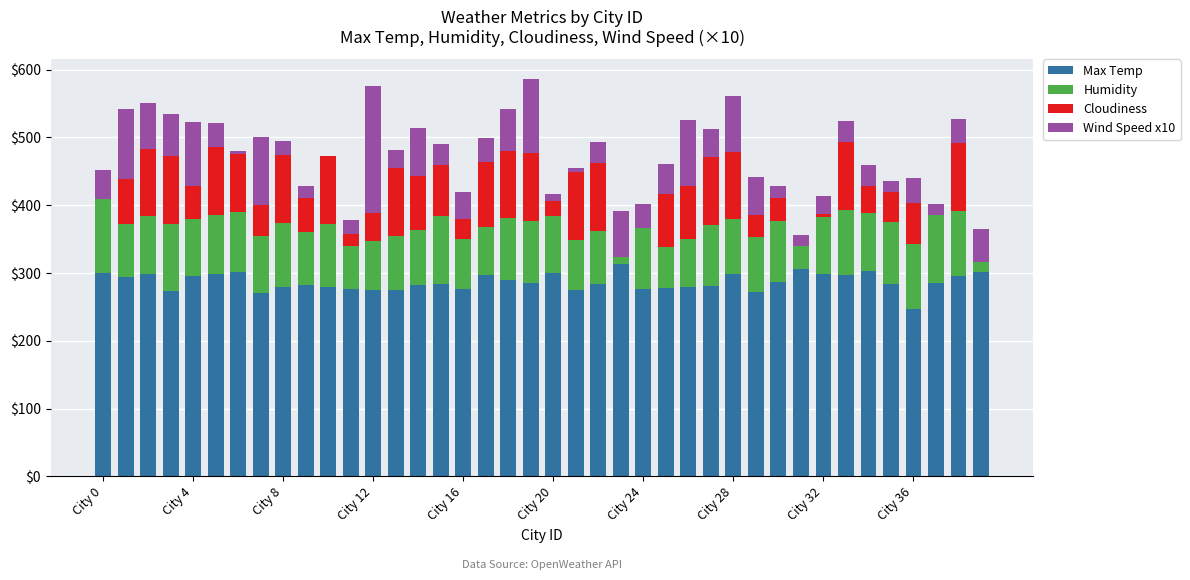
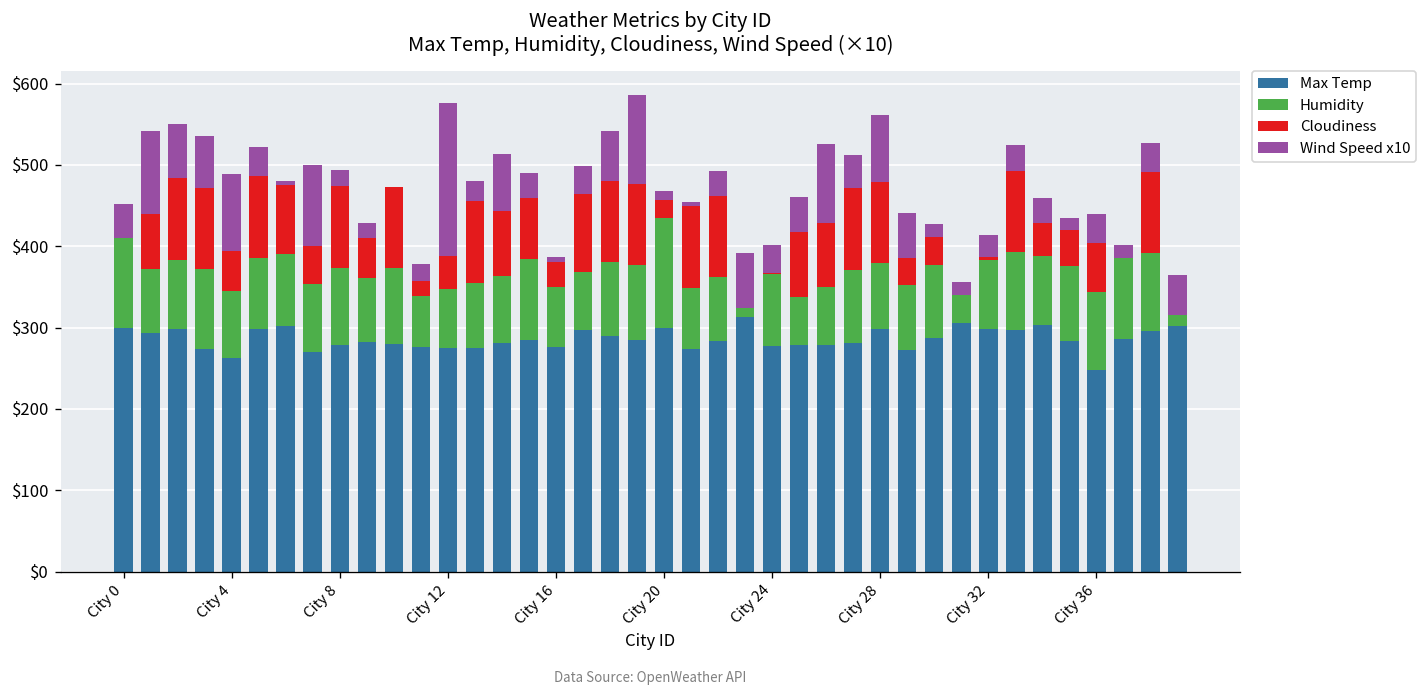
Max Temp, City 4: $300 -> $260
Wind Speed x10, City 16: $40 -> $10
Humidity, City 20: $80 -> $140
